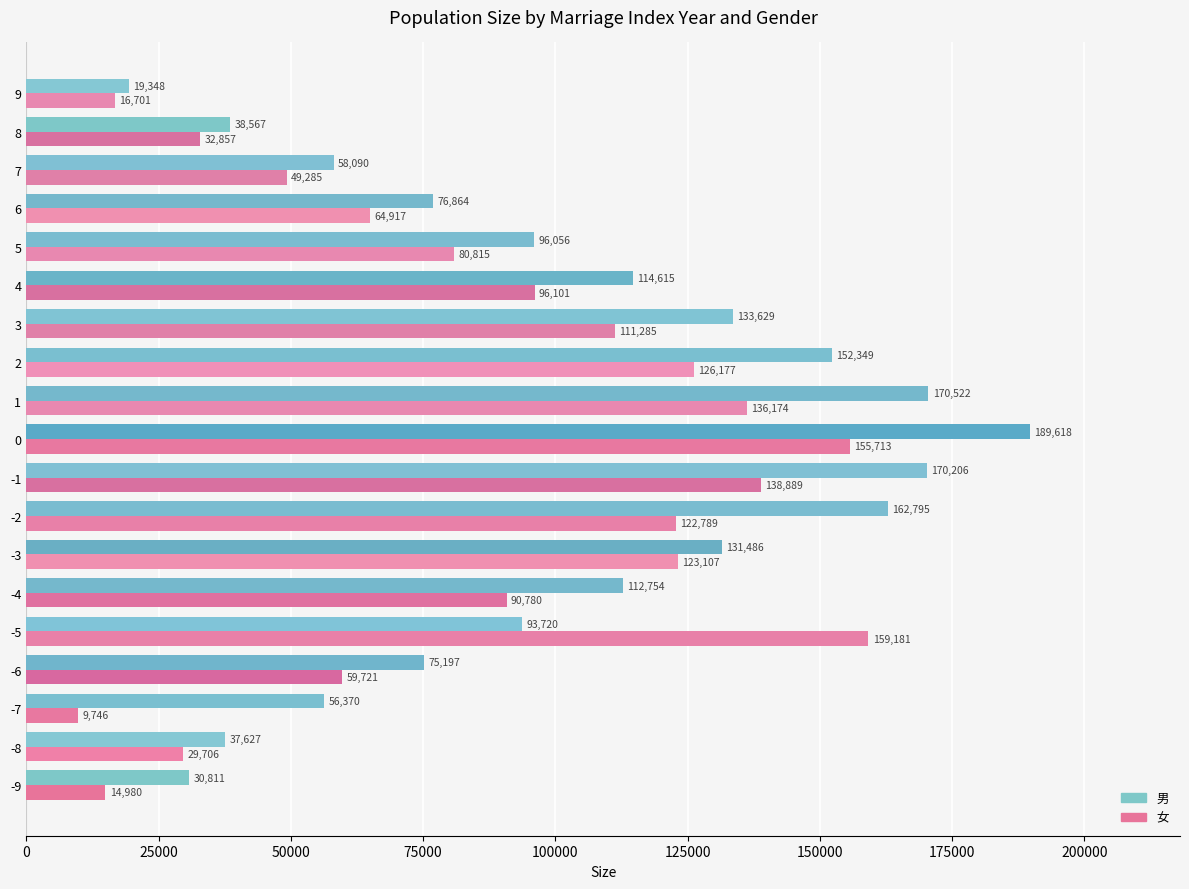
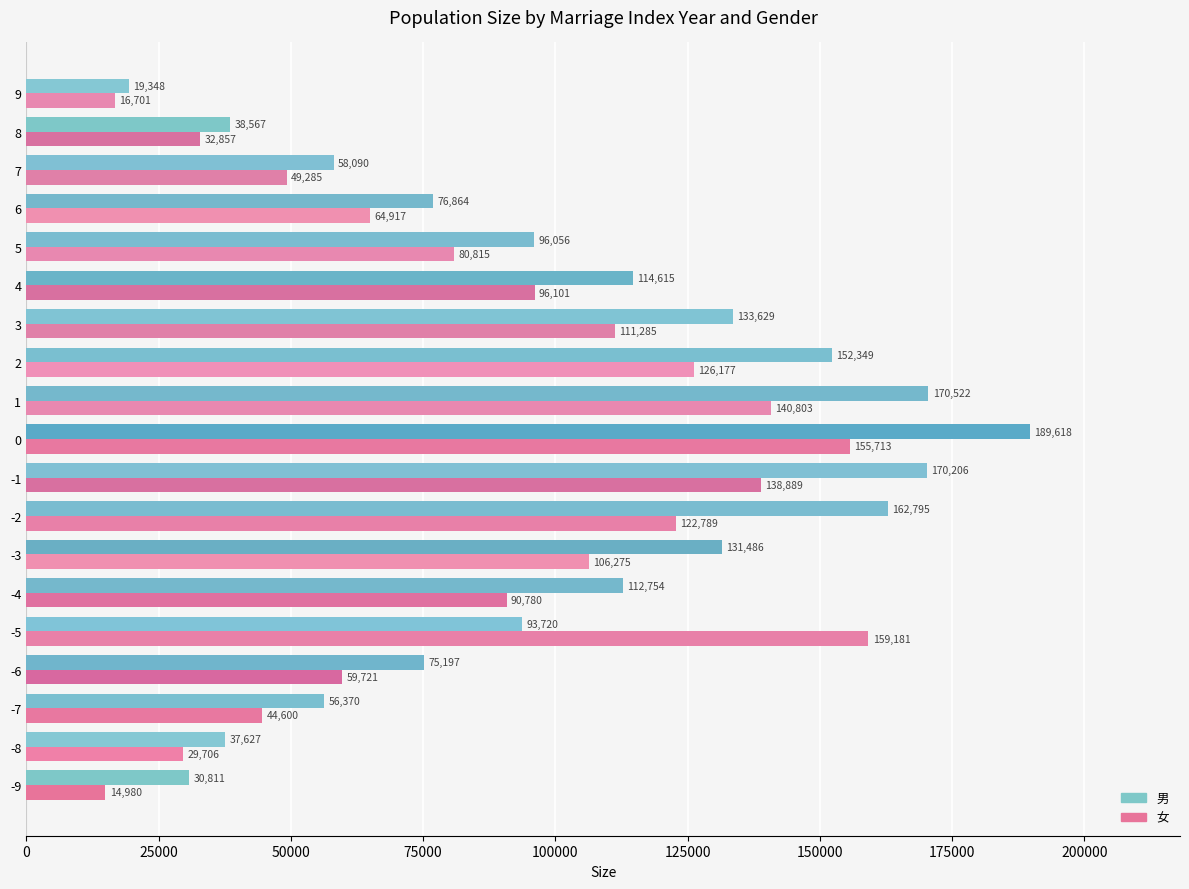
女, 1: 136,174 -> 140,803
女, -3: 123,107 -> 106,275
女, -7: 9,746 -> 44,600
